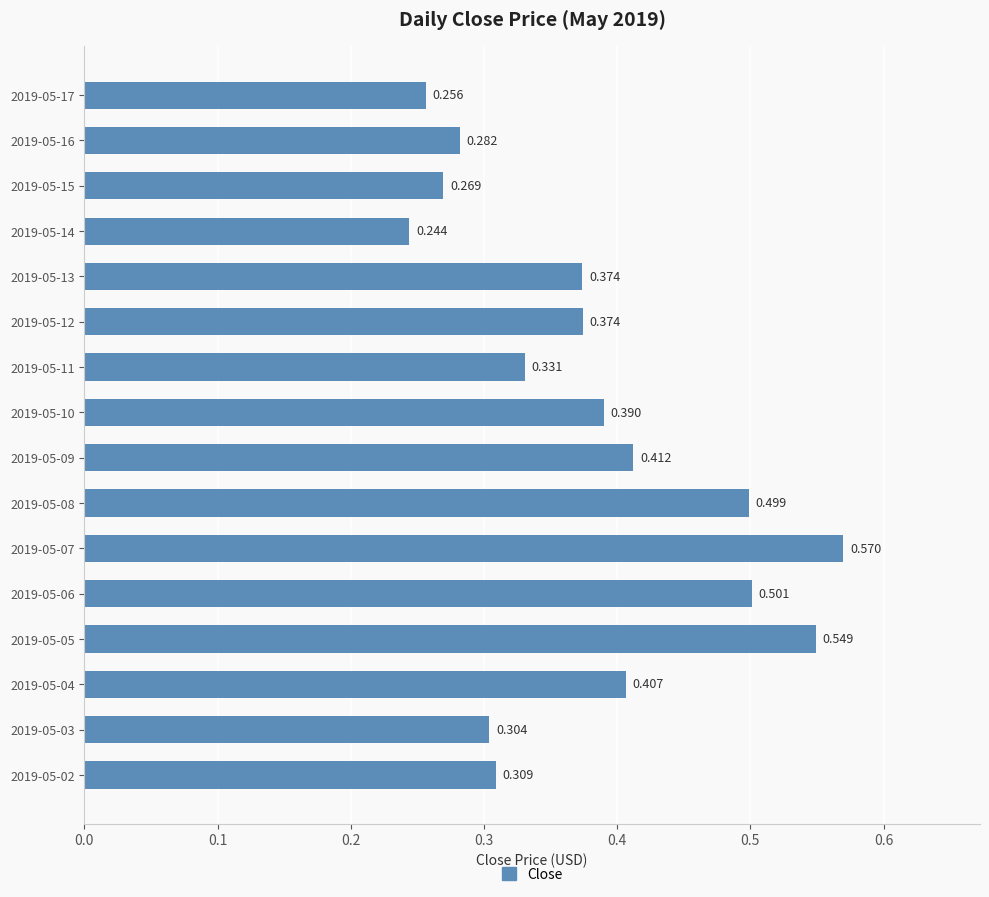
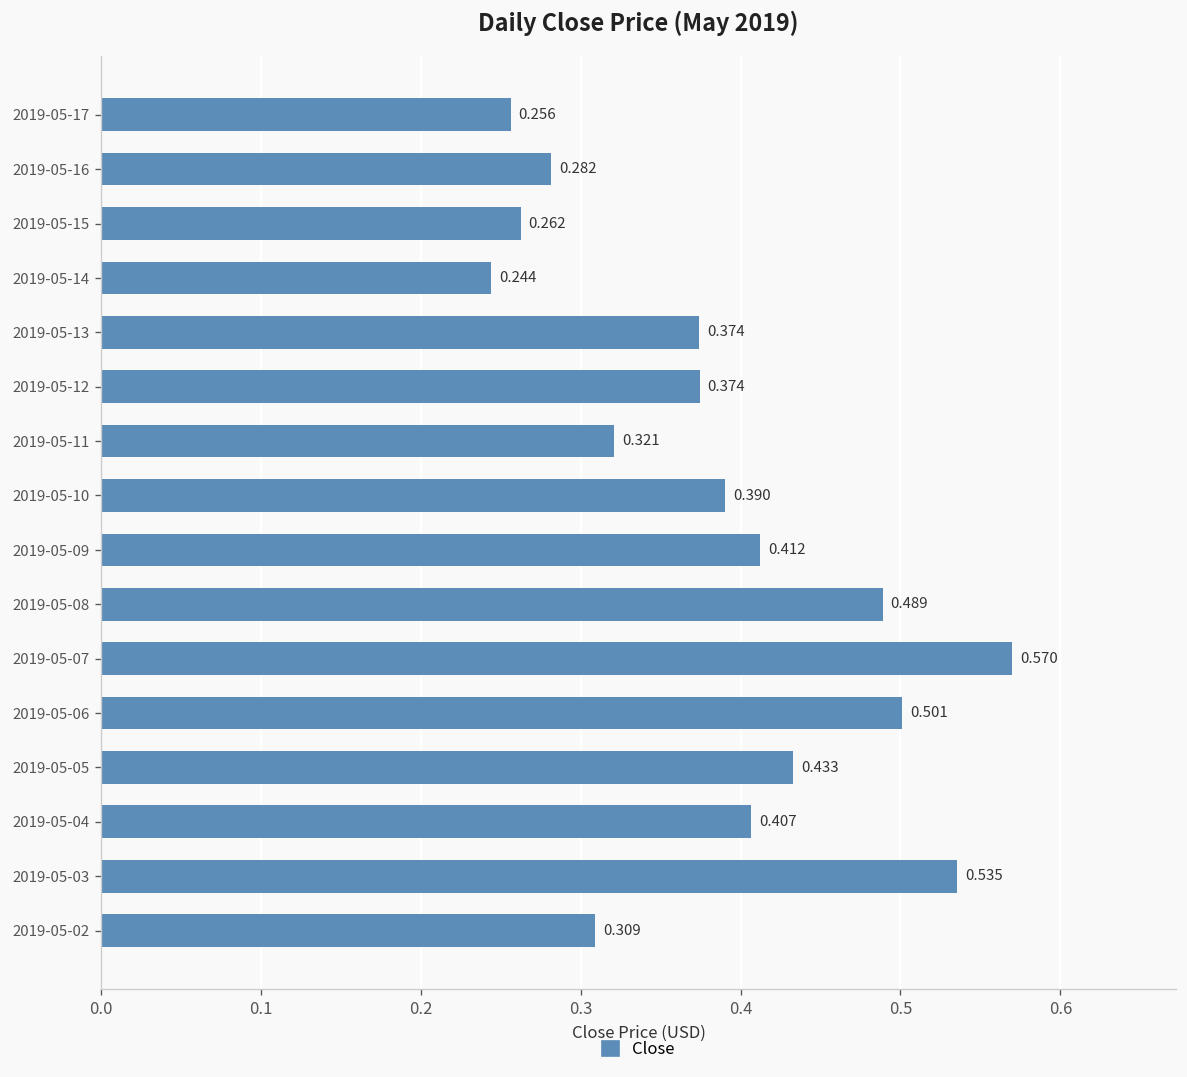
2019-05-15: 0.269 -> 0.262
2019-05-11: 0.331 -> 0.321
2019-05-08: 0.499 -> 0.489
2019-05-05: 0.549 -> 0.433
2019-05-03: 0.304 -> 0.535
